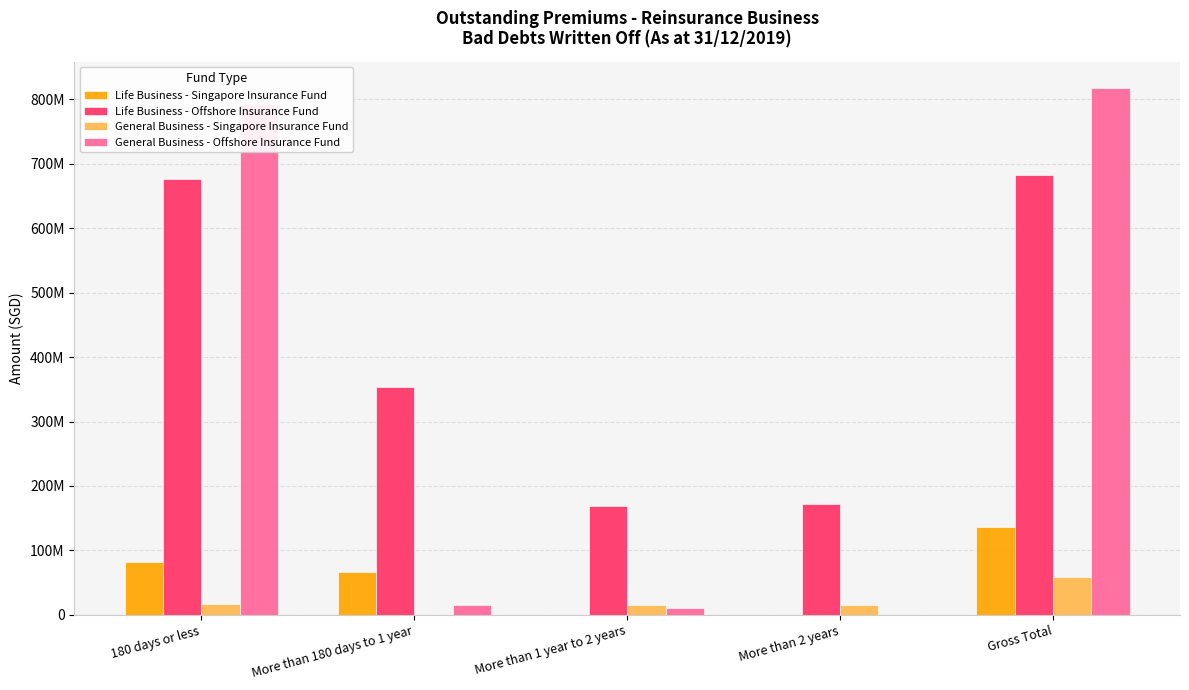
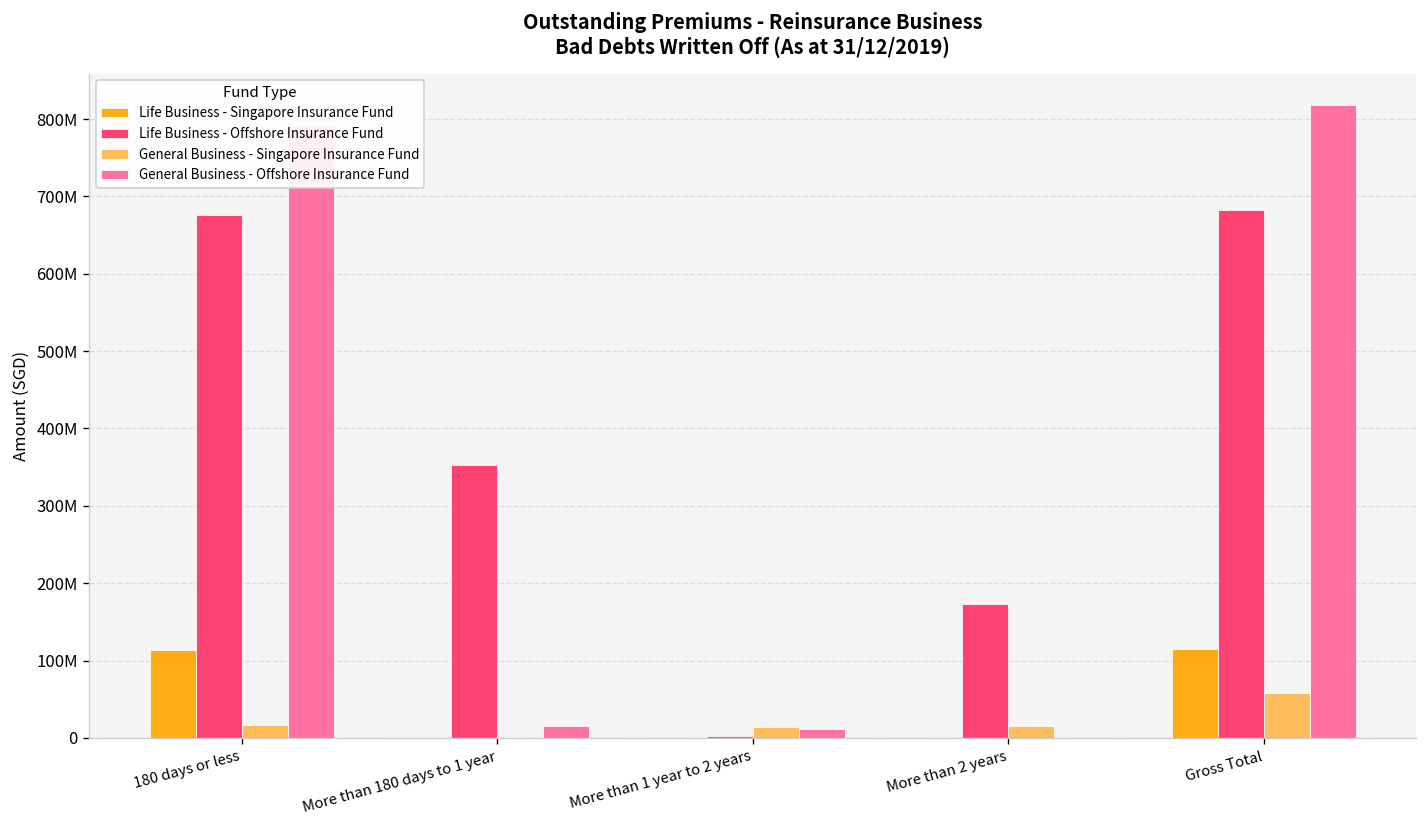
Life Business - Singapore Insurance Fund, 180 days or less: 80000000 -> 110000000
Life Business - Singapore Insurance Fund, More than 180 days to 1 year: 70000000 -> 0
Life Business - Offshore Insurance Fund, More than 1 year to 2 years: 170000000 -> 0
Life Business - Singapore Insurance Fund, Gross Total: 140000000 -> 110000000
